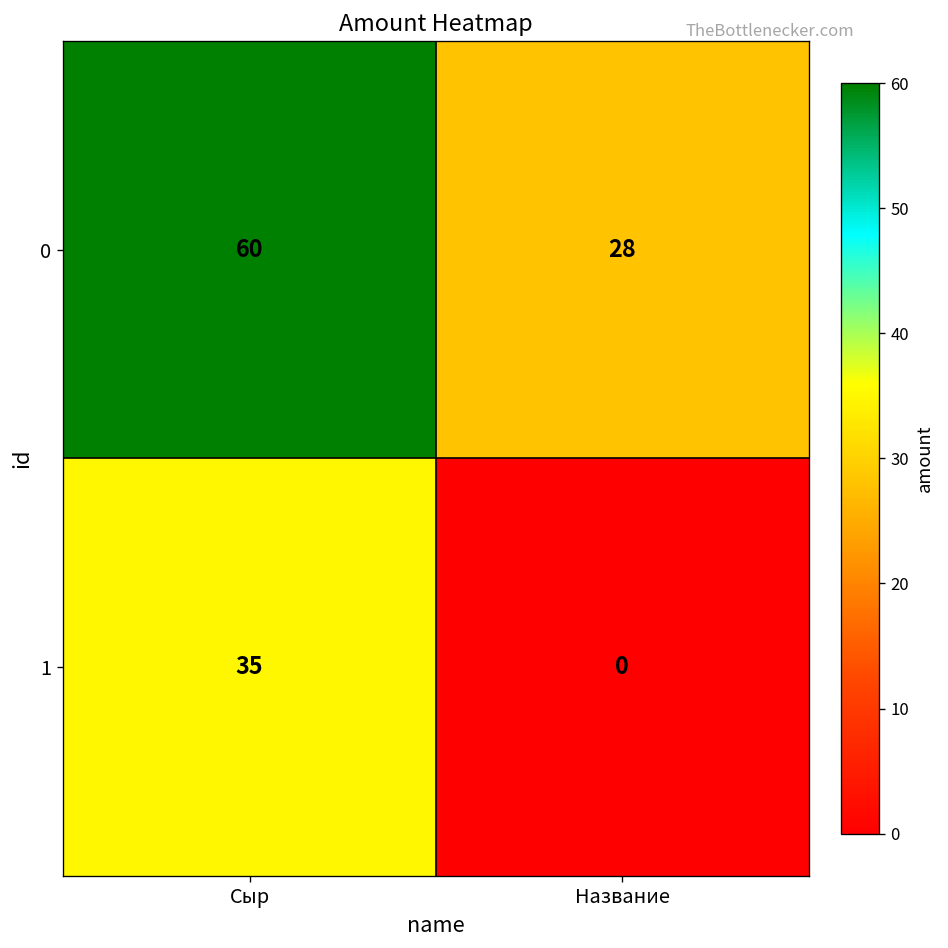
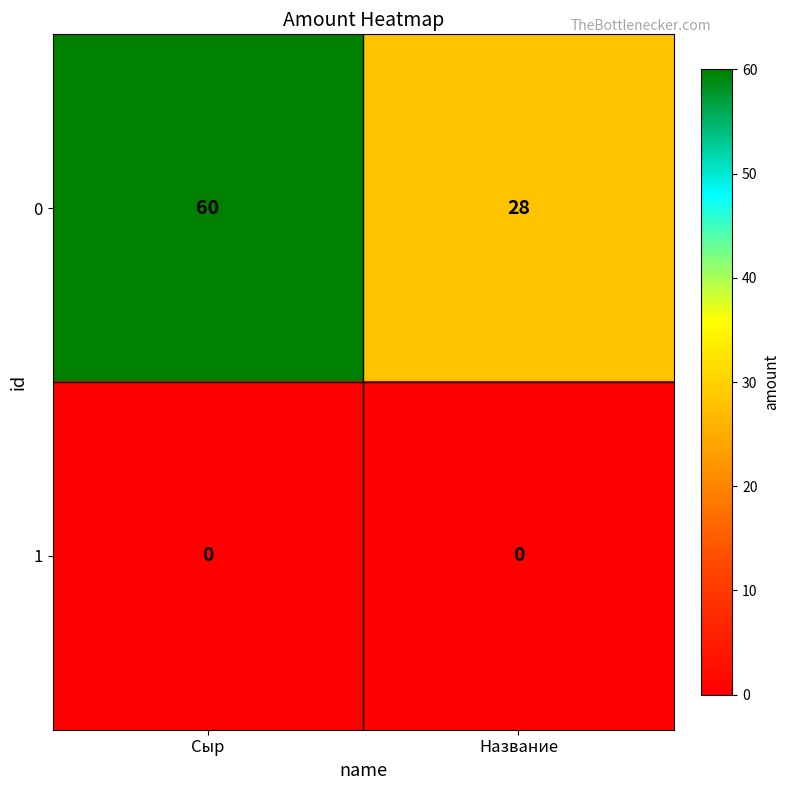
1, Сыр: 35 -> 0
